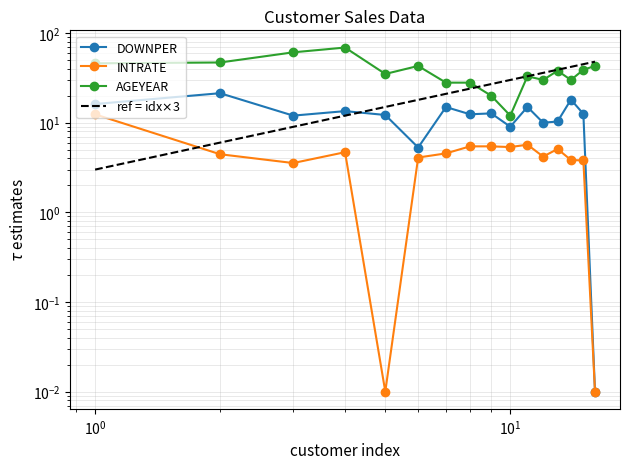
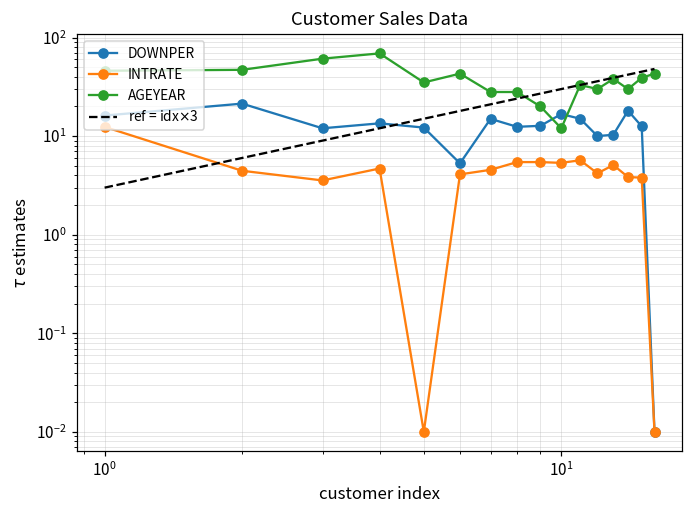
DOWNPER, 10^1: 9 -> 17
